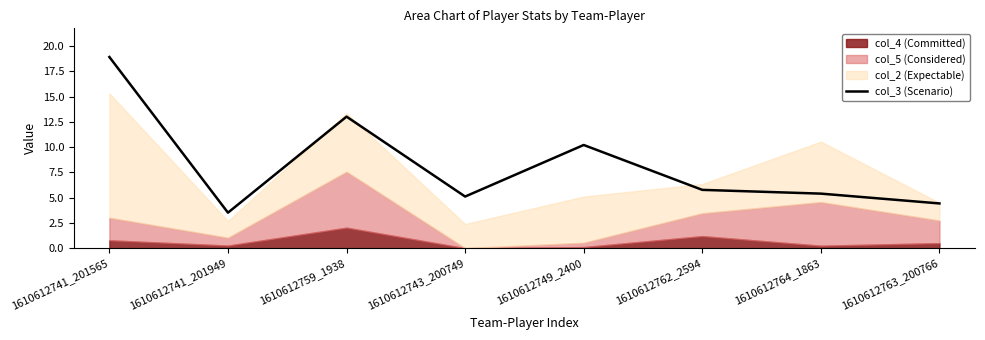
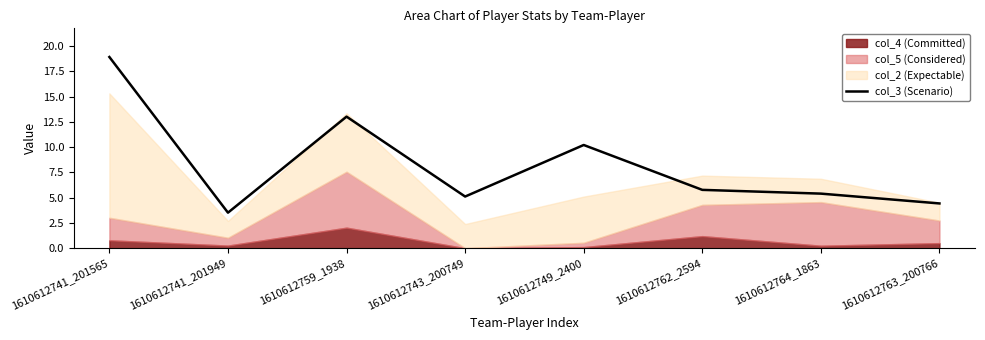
col_5 (Considered), 1610612762_2594: 2.3 -> 3.1
col_2 (Expectable), 1610612764_1863: 6.0 -> 2.3
